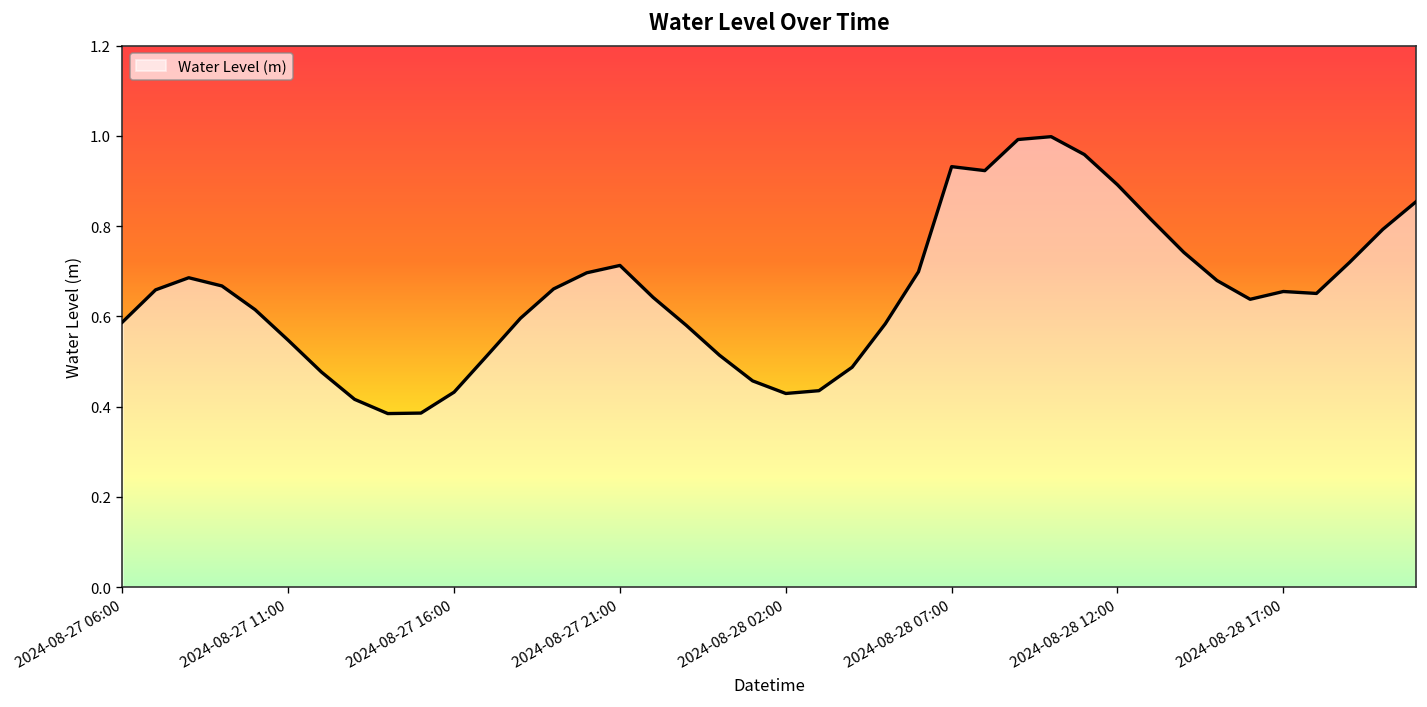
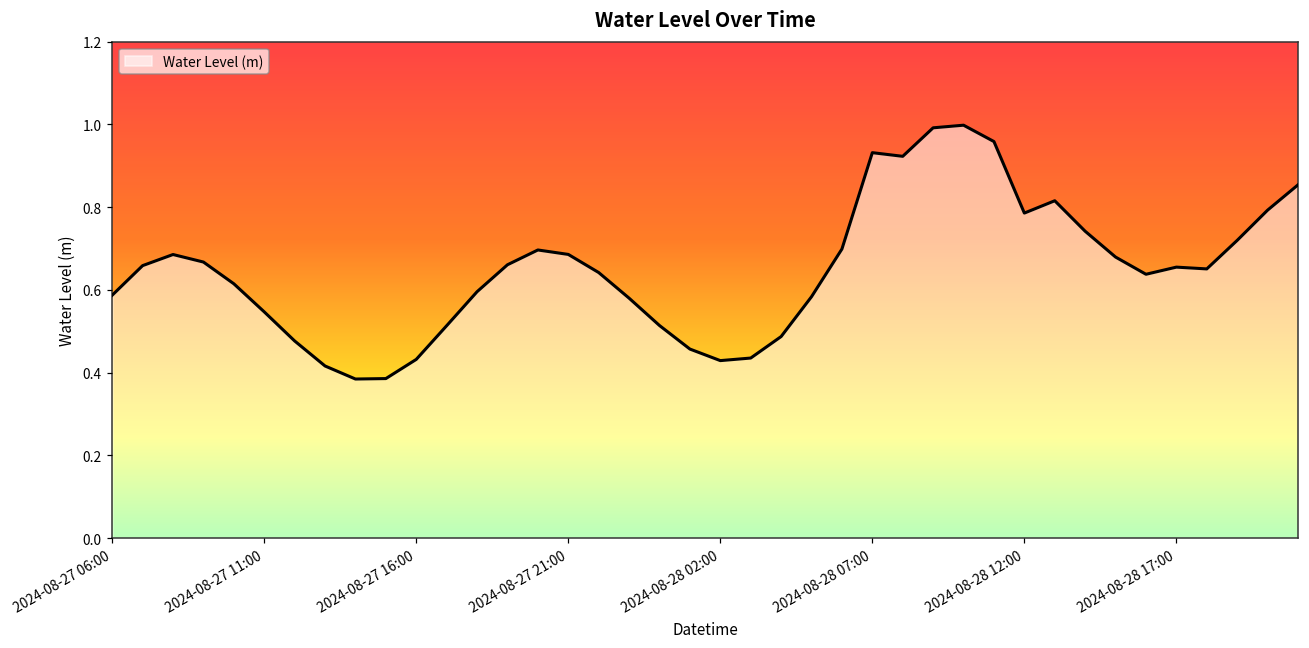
2024-08-27 21:00: 0.71 -> 0.69
2024-08-28 12:00: 0.89 -> 0.79
